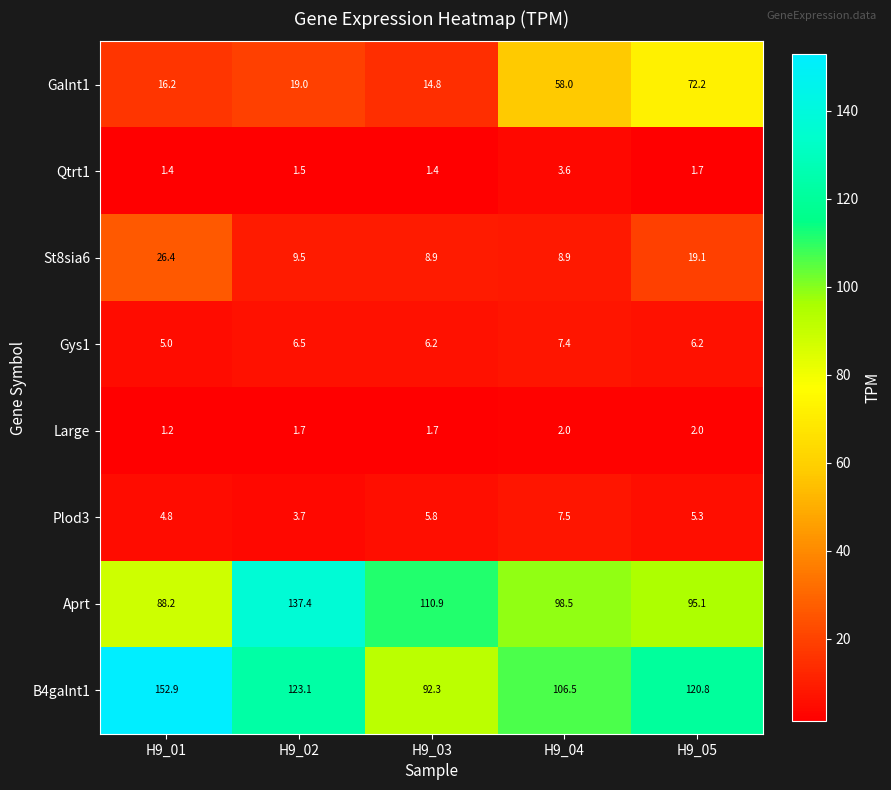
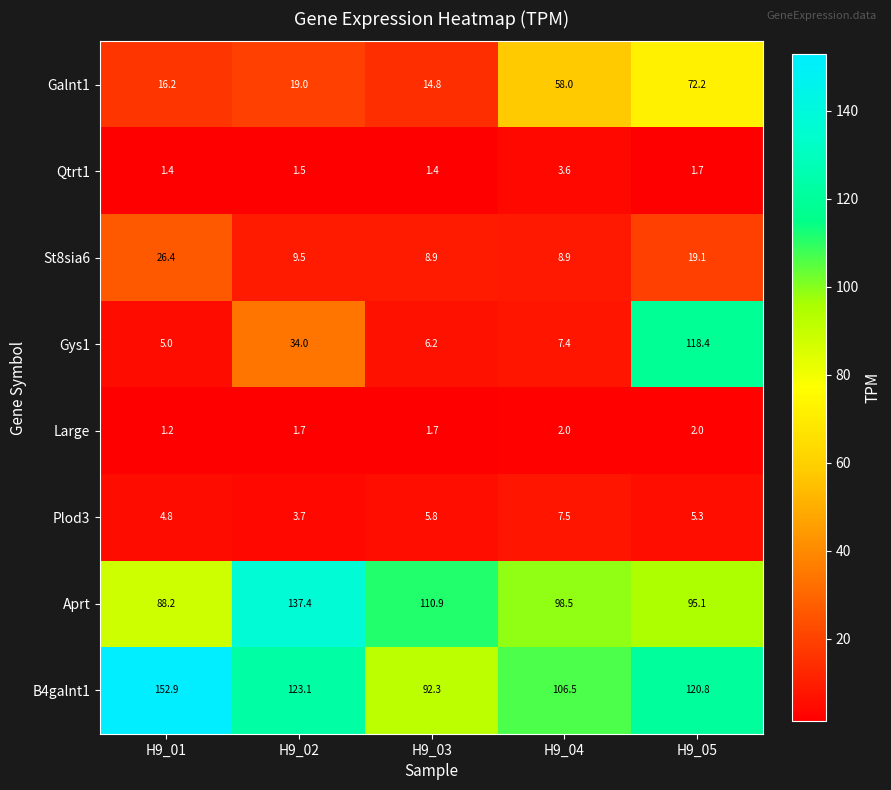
Gys1, H9_02: 6.5 -> 34.0
Gys1, H9_05: 6.2 -> 118.4
